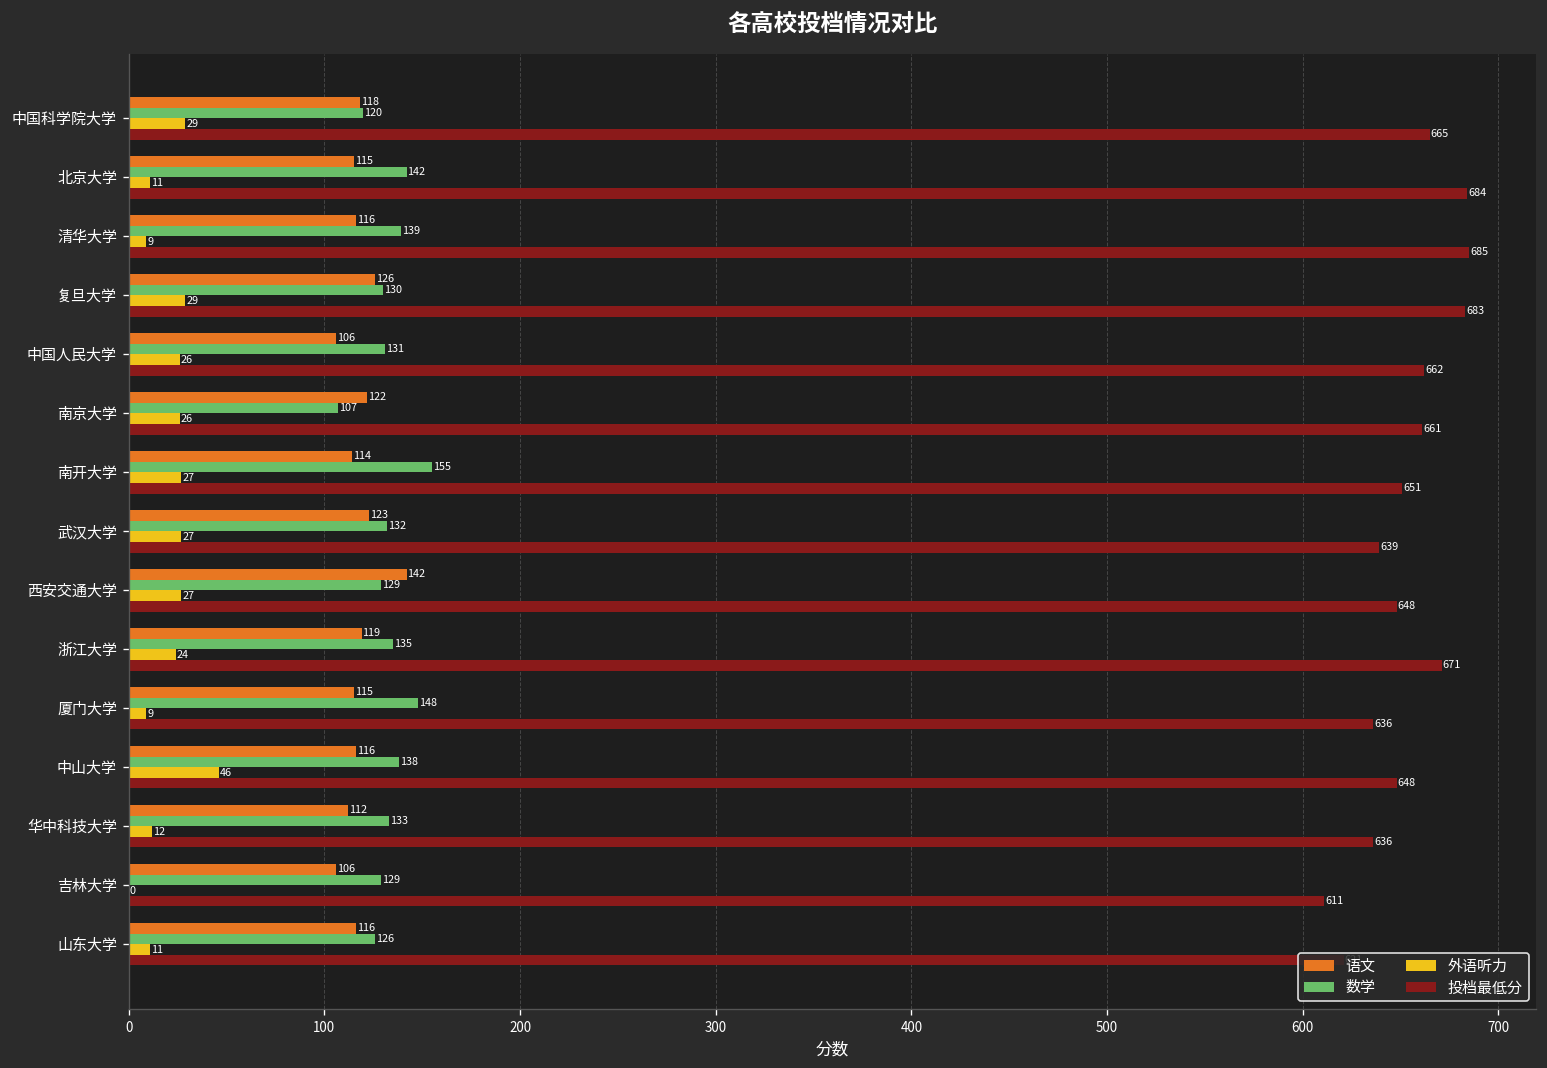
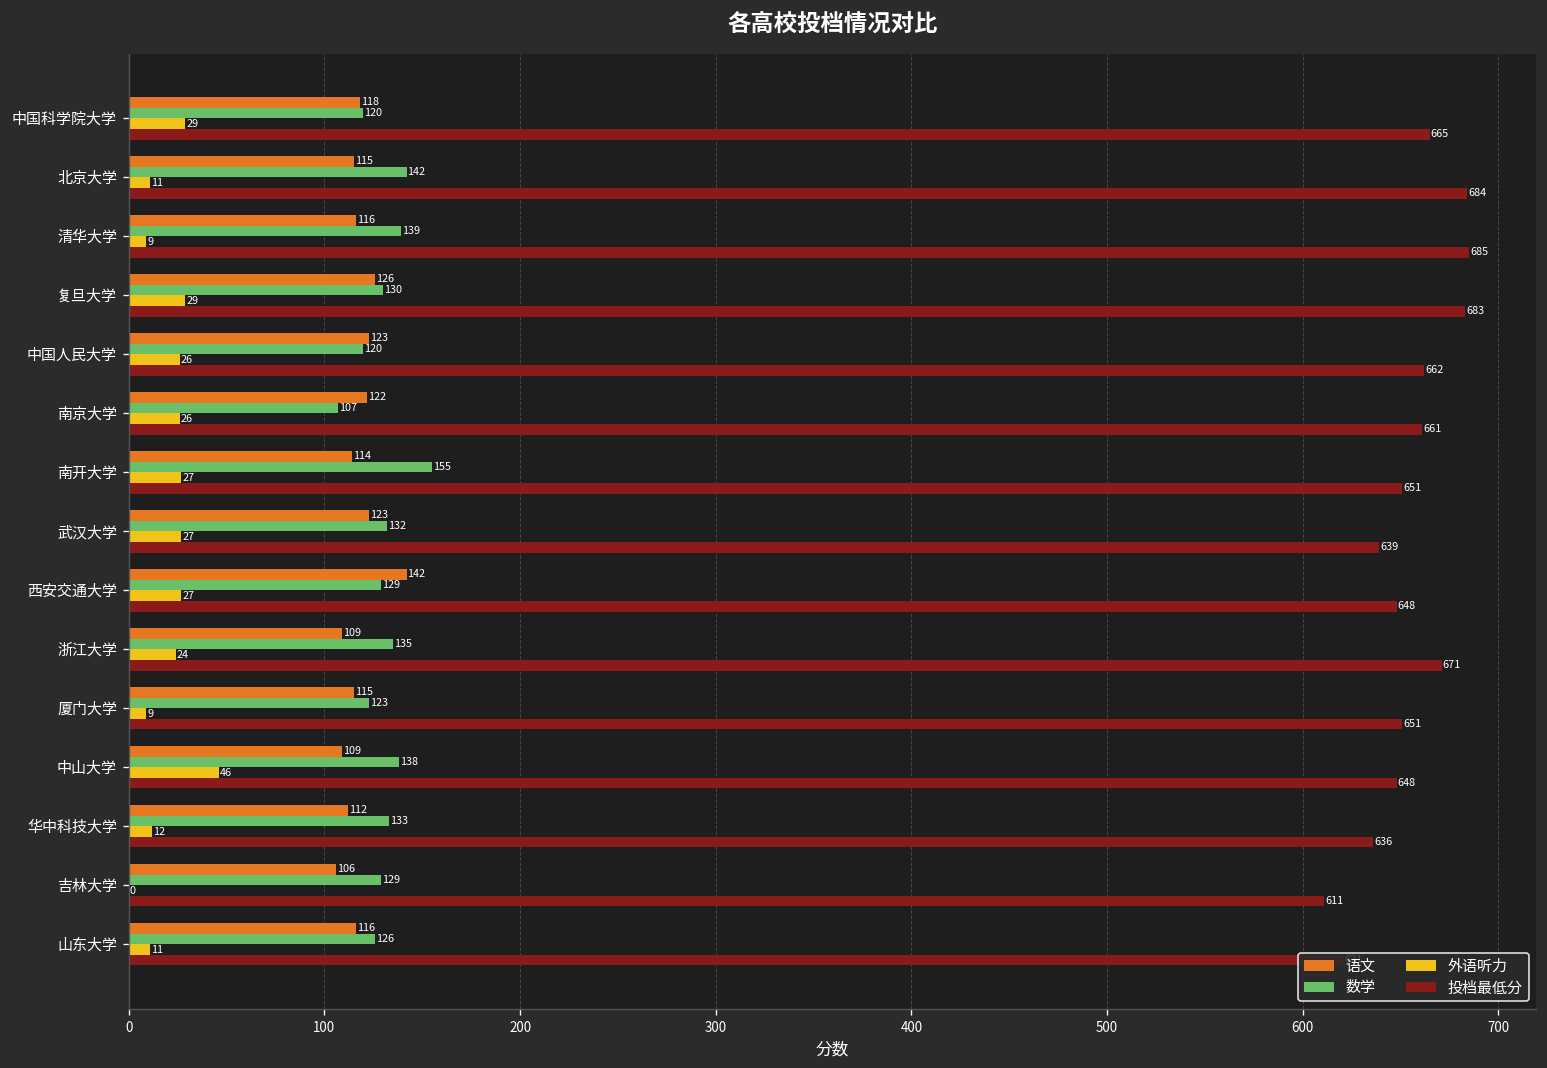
语文, 中国人民大学: 106 -> 123
数学, 中国人民大学: 131 -> 120
语文, 浙江大学: 119 -> 109
数学, 厦门大学: 148 -> 123
投档最低分, 厦门大学: 636 -> 651
语文, 中山大学: 116 -> 109
